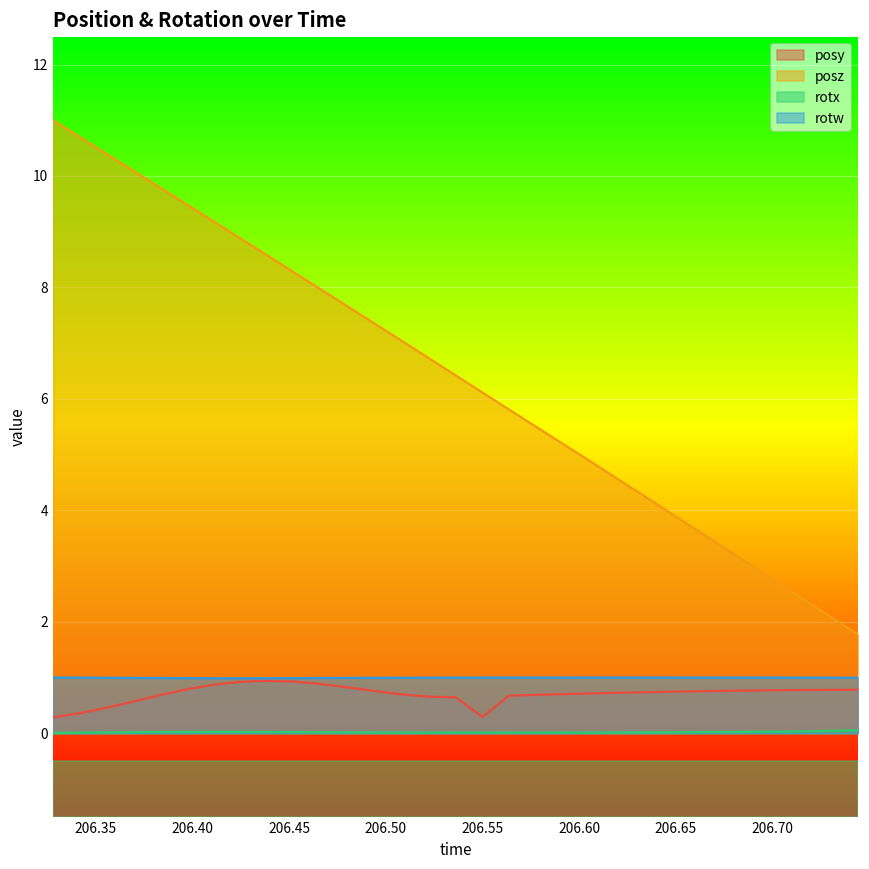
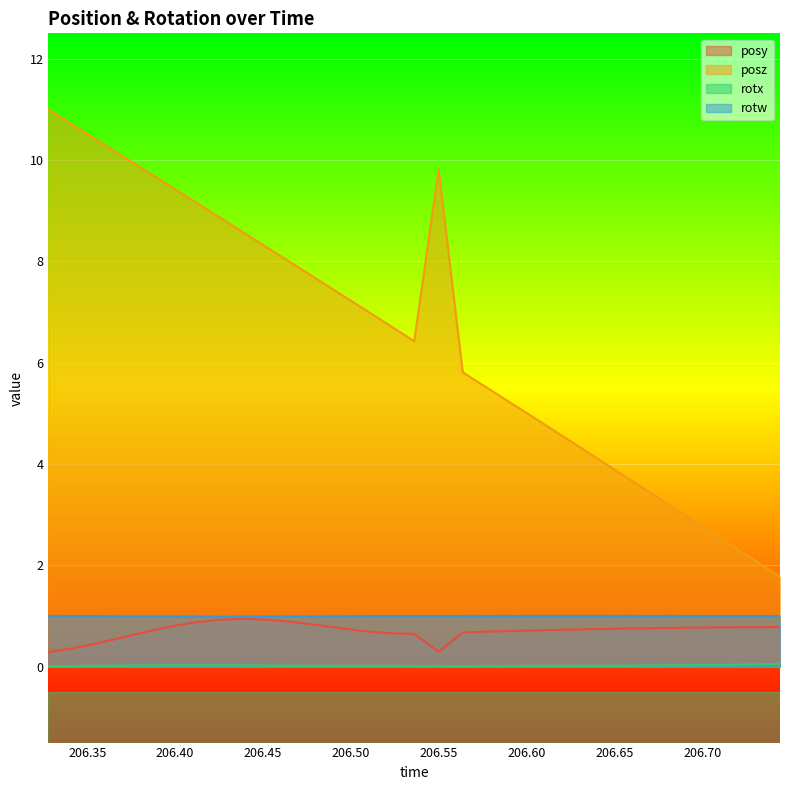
posz, 206.55: 6.1 -> 9.8
